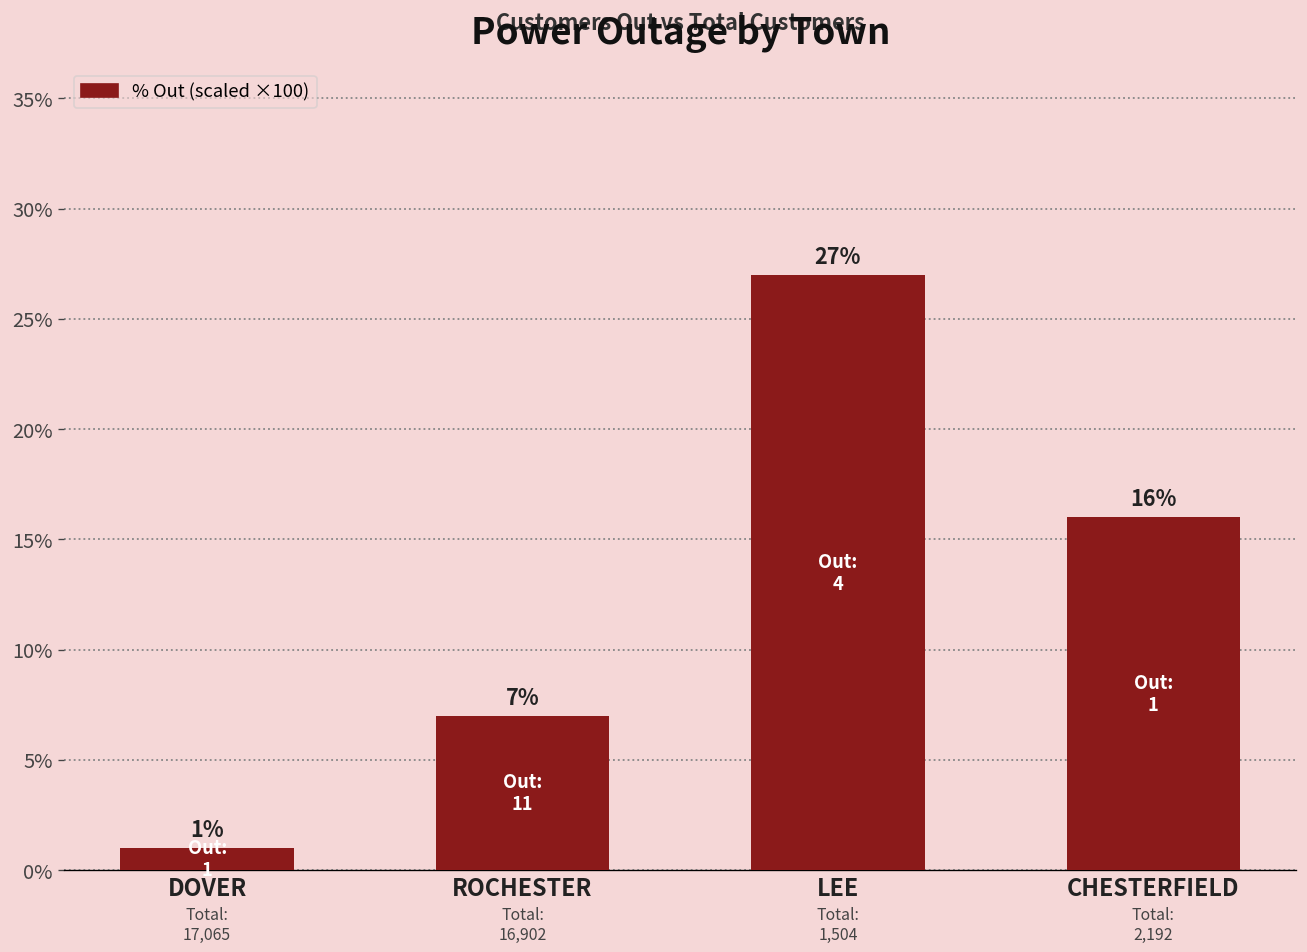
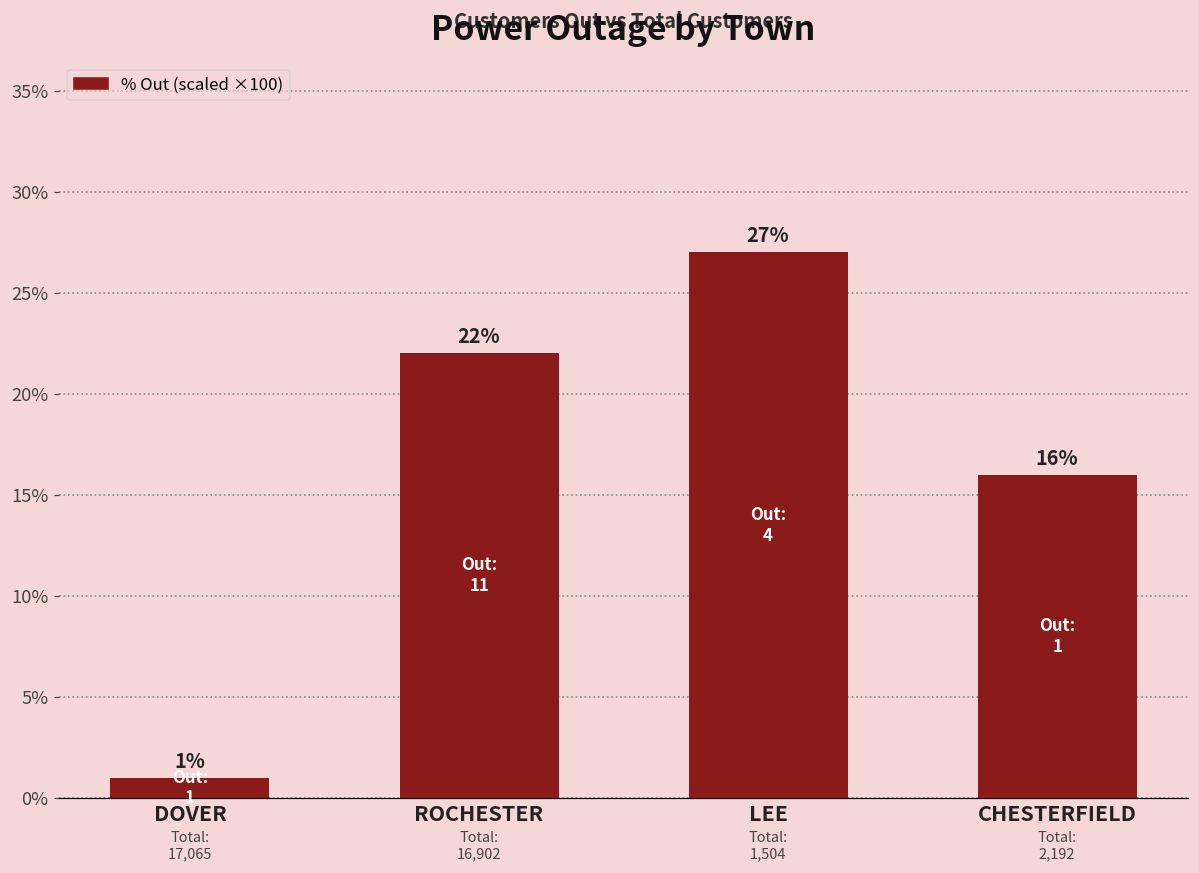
ROCHESTER: 7% -> 22%
